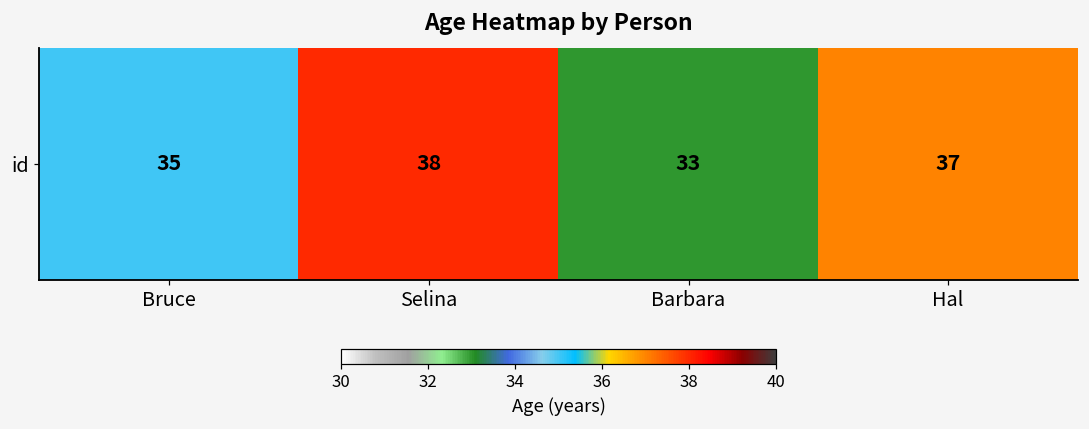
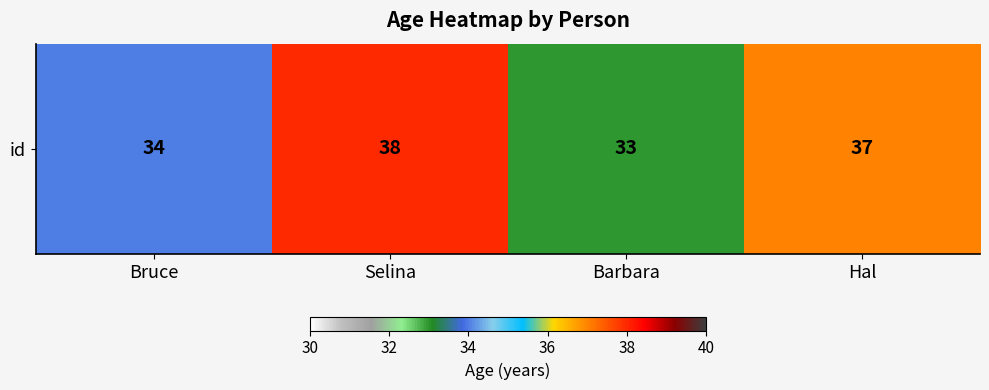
id, Bruce: 35 -> 34
